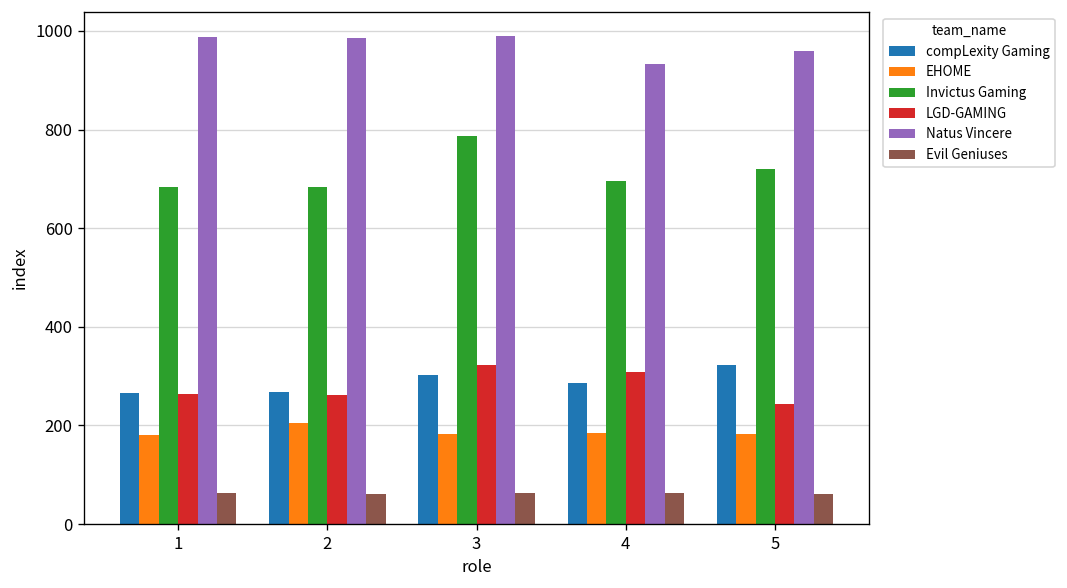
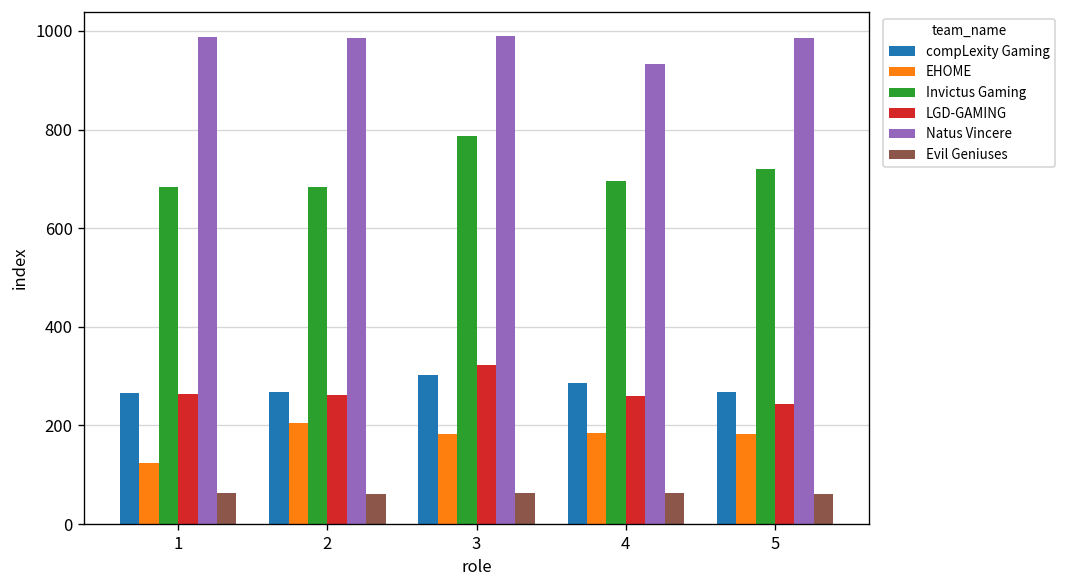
EHOME, 1: 180 -> 120
LGD-GAMING, 4: 310 -> 260
compLexity Gaming, 5: 320 -> 270
Natus Vincere, 5: 960 -> 990
